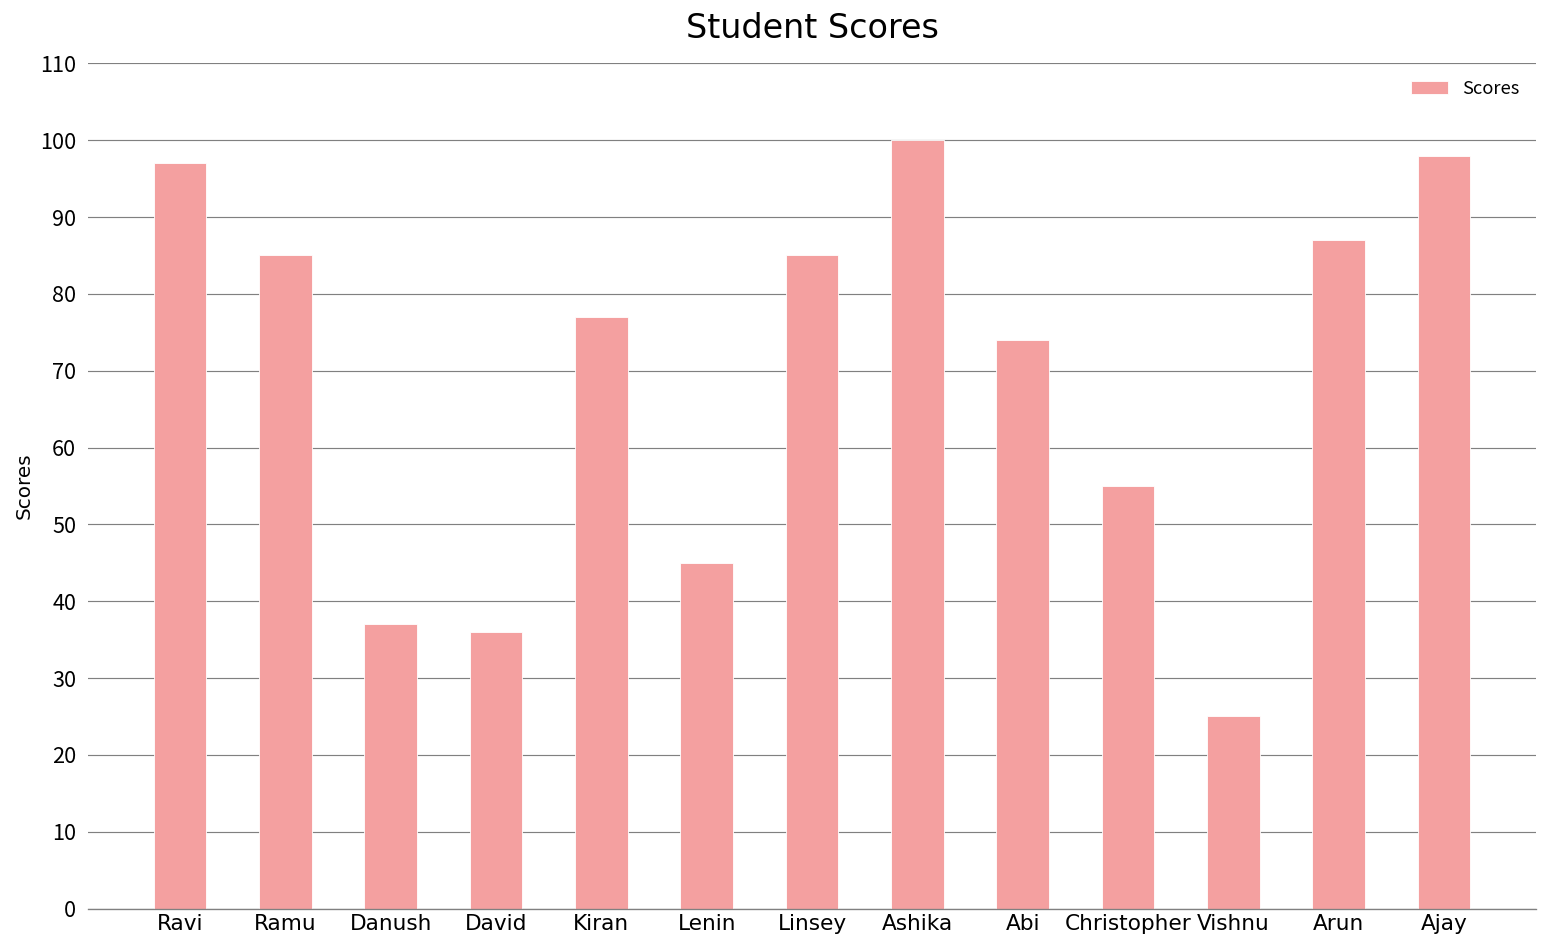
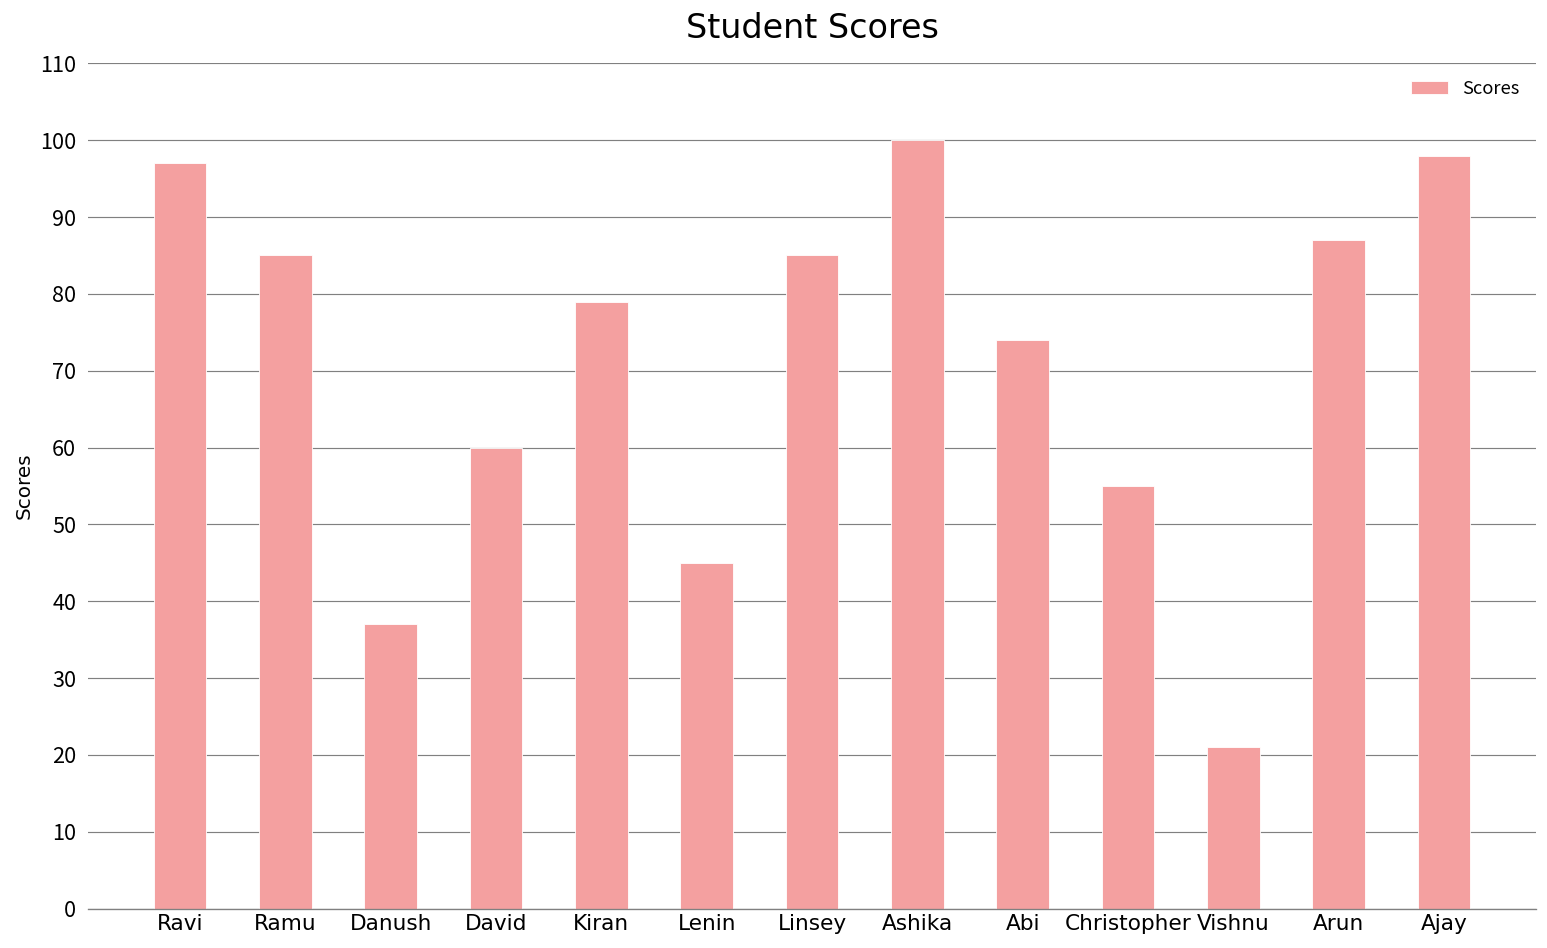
David: 36 -> 60
Kiran: 77 -> 79
Vishnu: 25 -> 21
